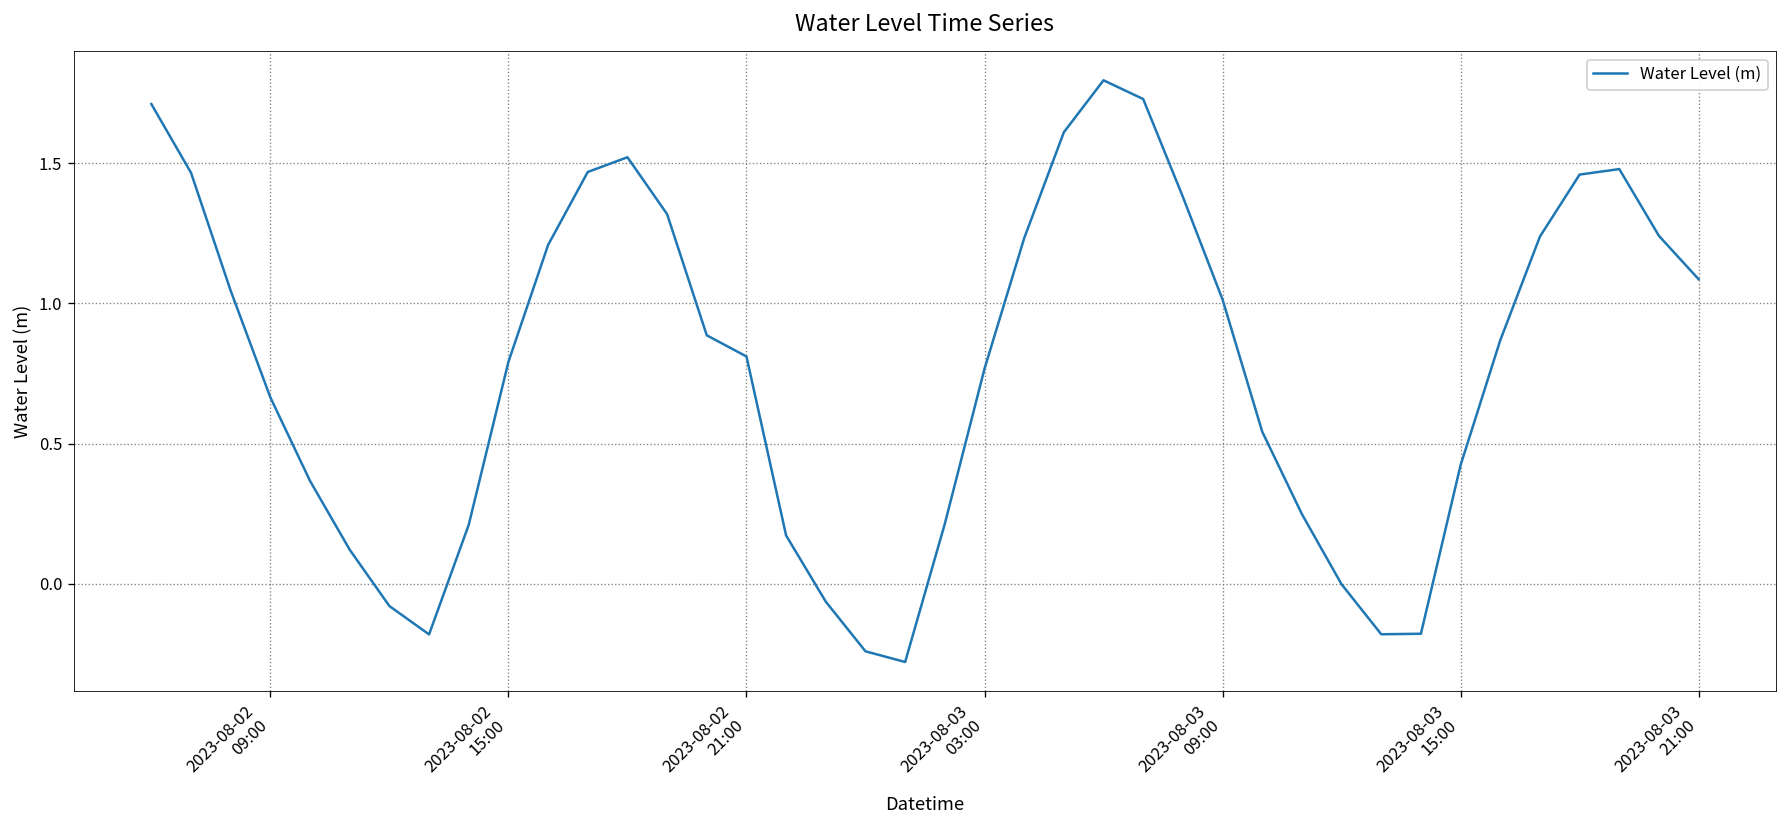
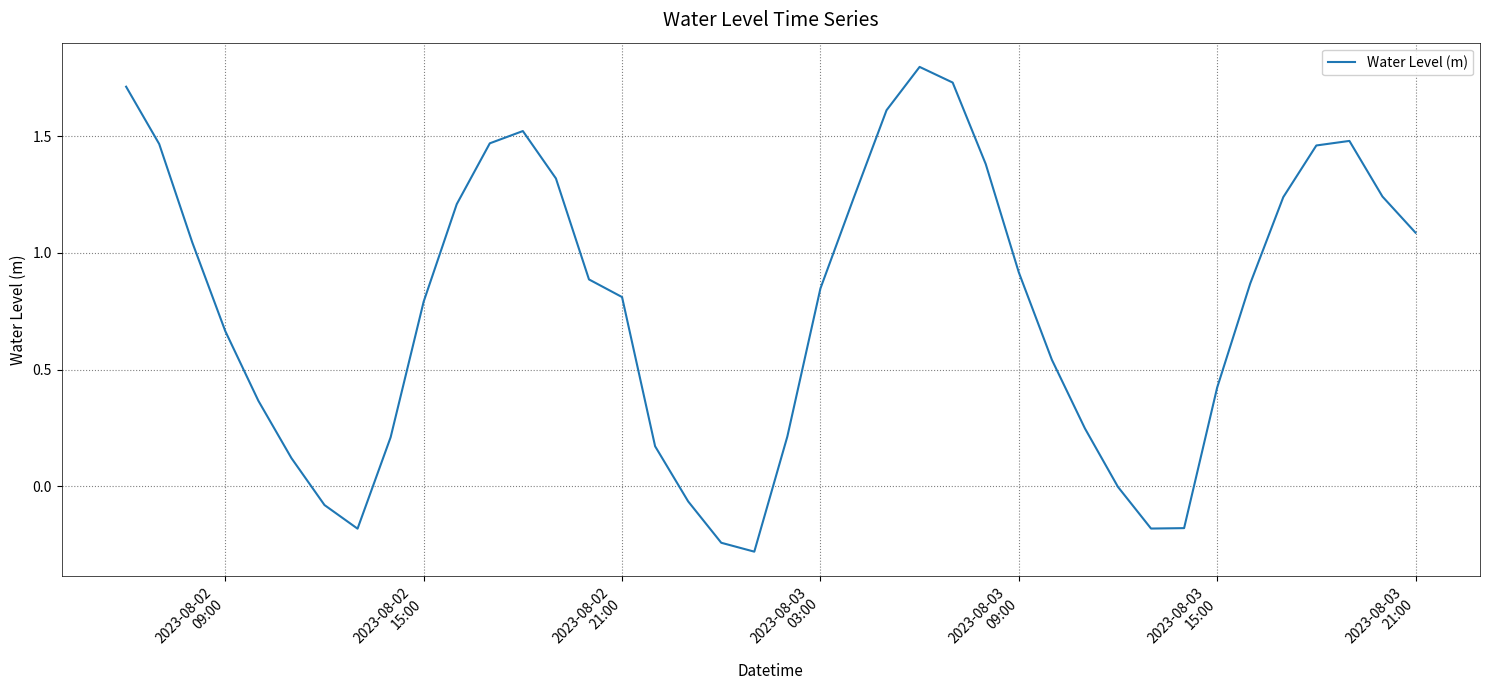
2023-08-03 03:00: 0.77 -> 0.85
2023-08-03 09:00: 1.01 -> 0.92
